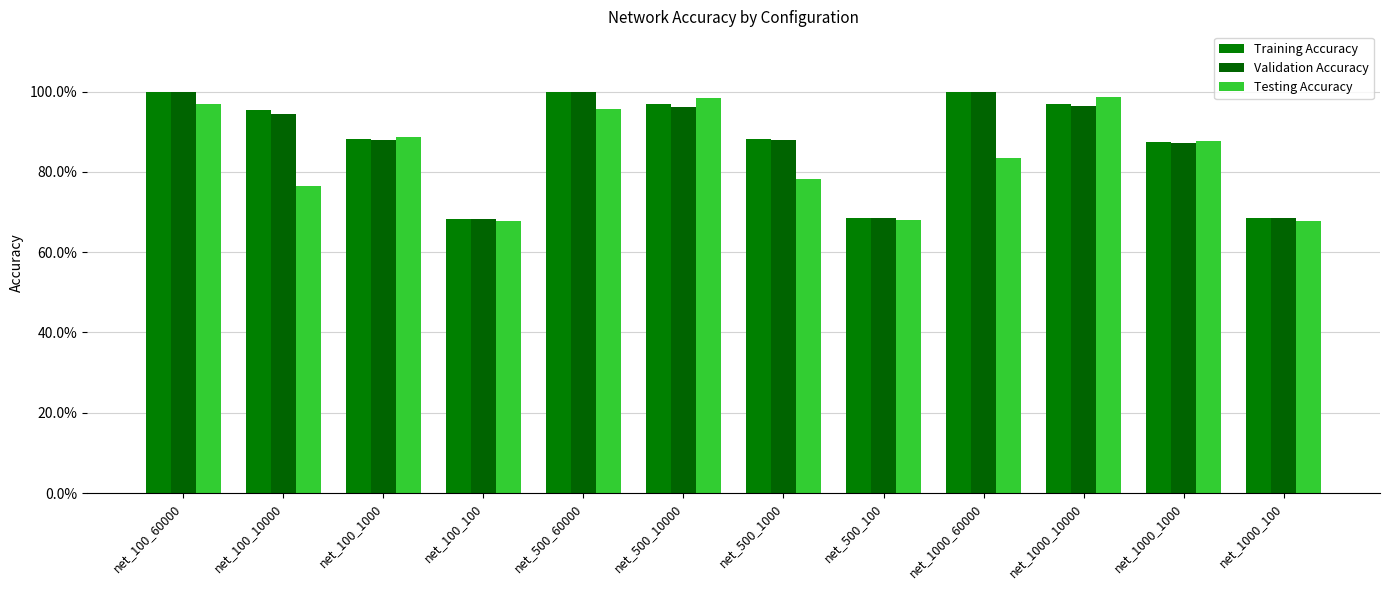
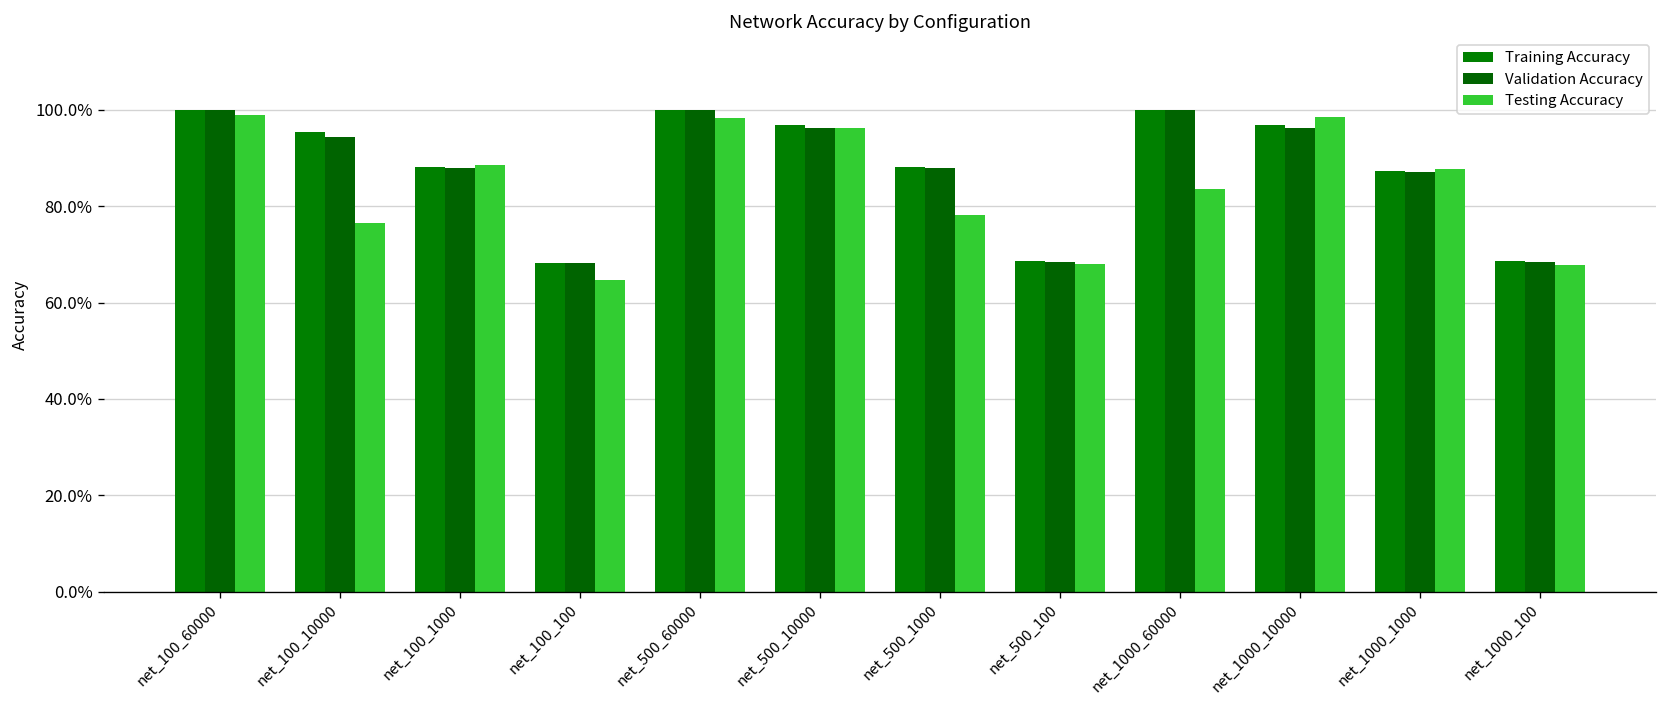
Testing Accuracy, net_100_60000: 97% -> 99%
Testing Accuracy, net_100_100: 68% -> 65%
Testing Accuracy, net_500_60000: 96% -> 98%
Testing Accuracy, net_500_10000: 98% -> 96%
